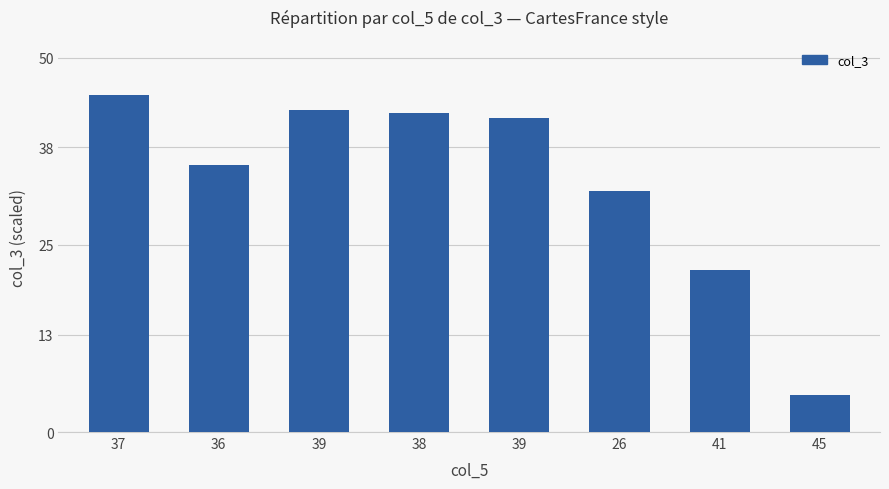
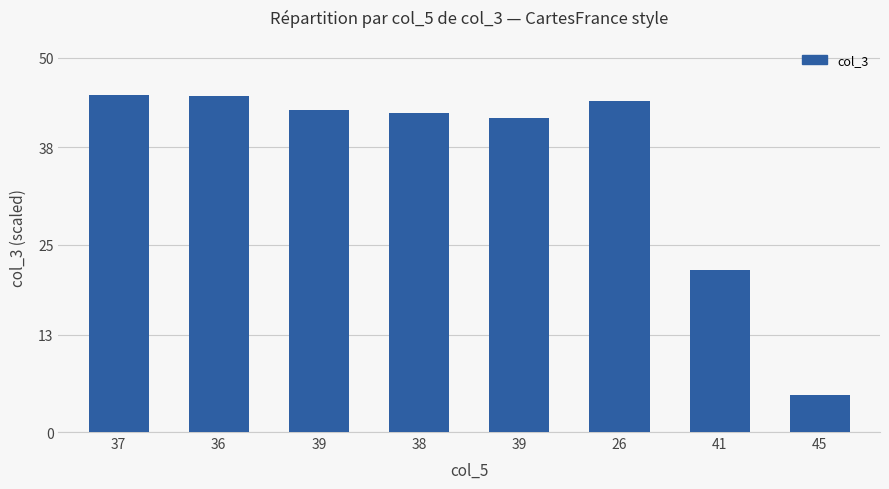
36: 36 -> 45
26: 32 -> 44
